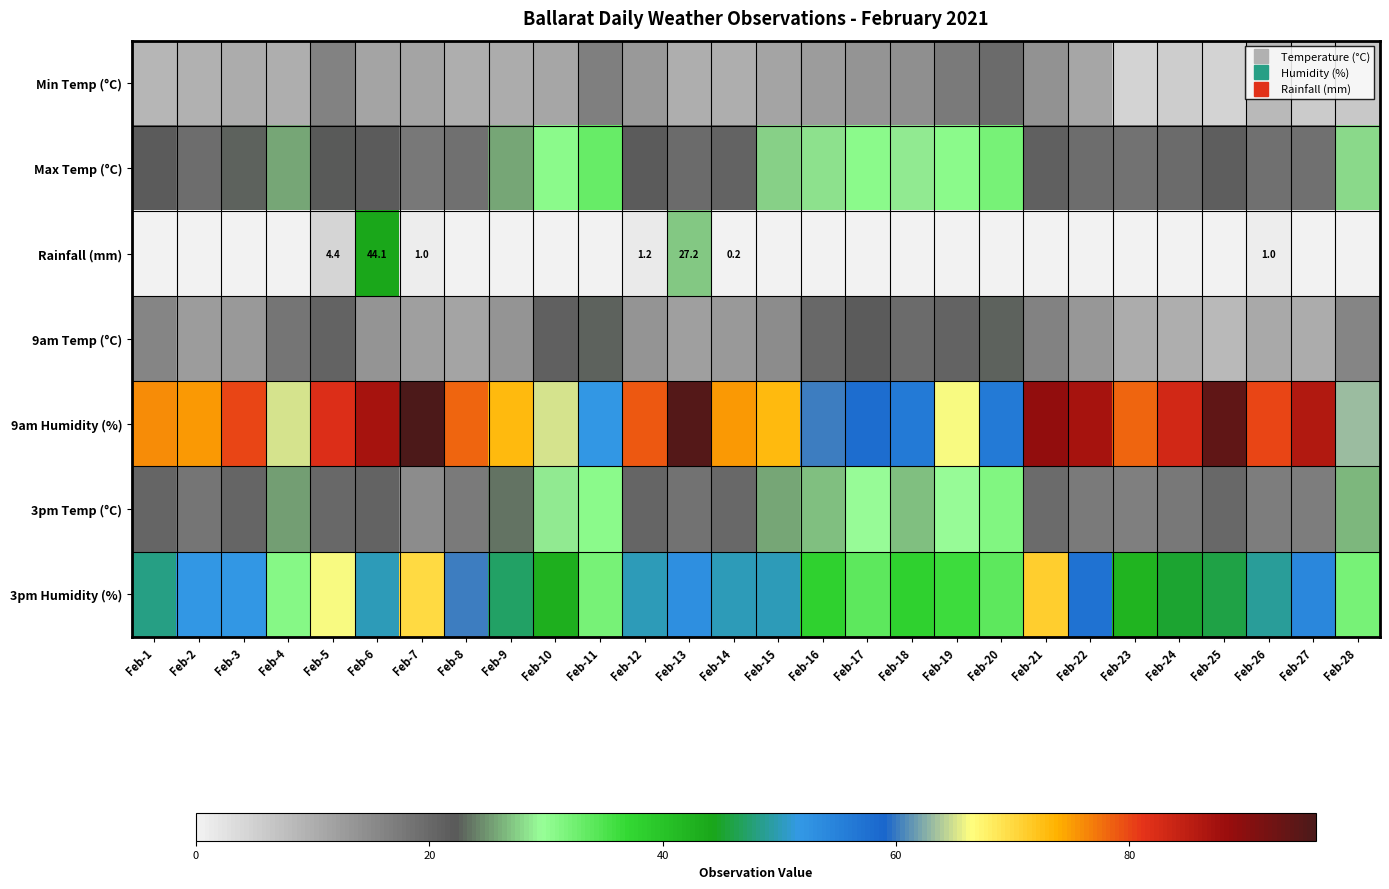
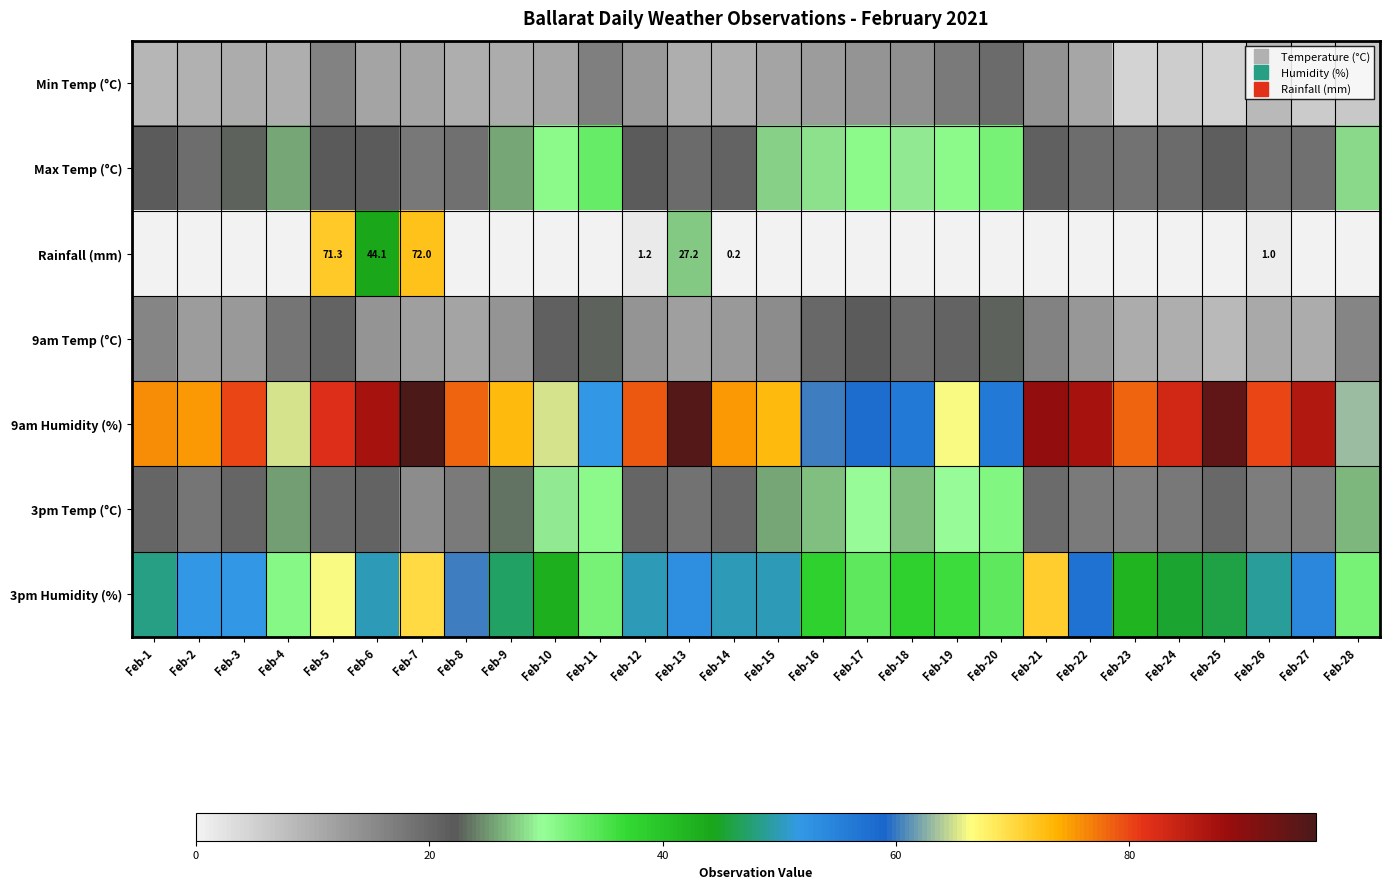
Rainfall (mm), Feb-5: 4.4 -> 71.3
Rainfall (mm), Feb-7: 1.0 -> 72.0
